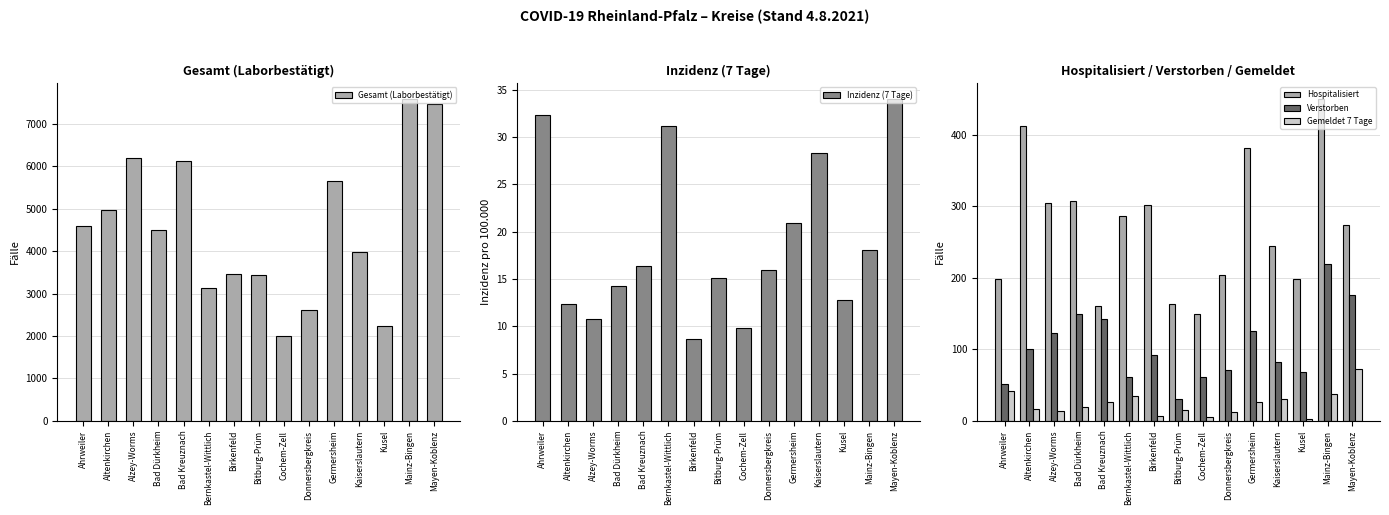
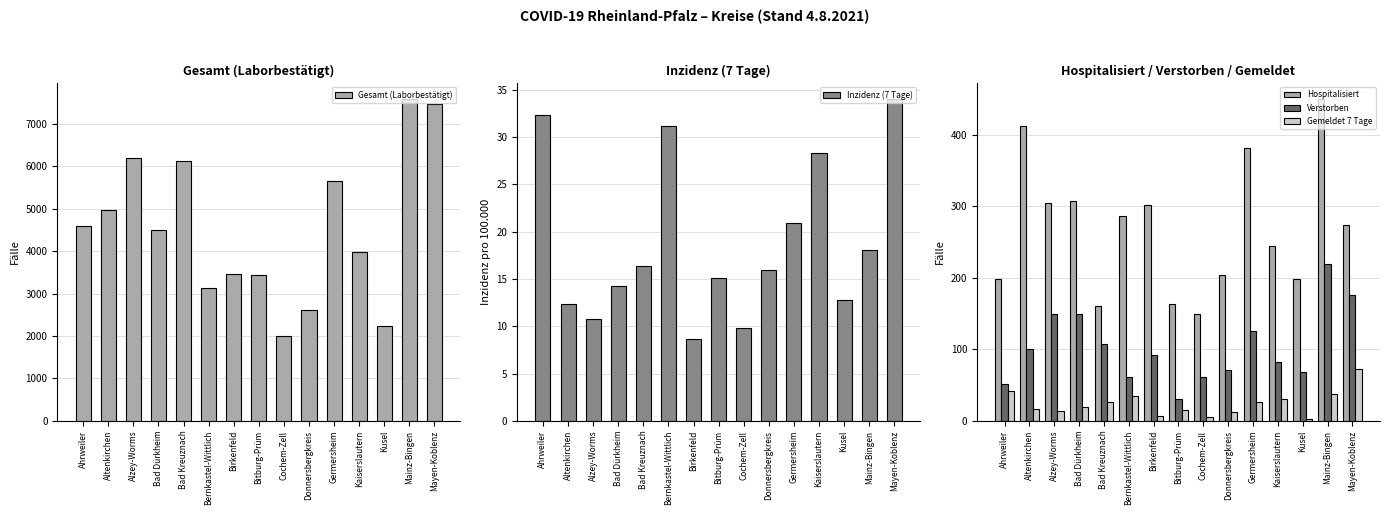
Hospitalisiert / Verstorben / Gemeldet, Verstorben, Alzey-Worms: 120 -> 150
Hospitalisiert / Verstorben / Gemeldet, Verstorben, Bad Kreuznach: 140 -> 110
